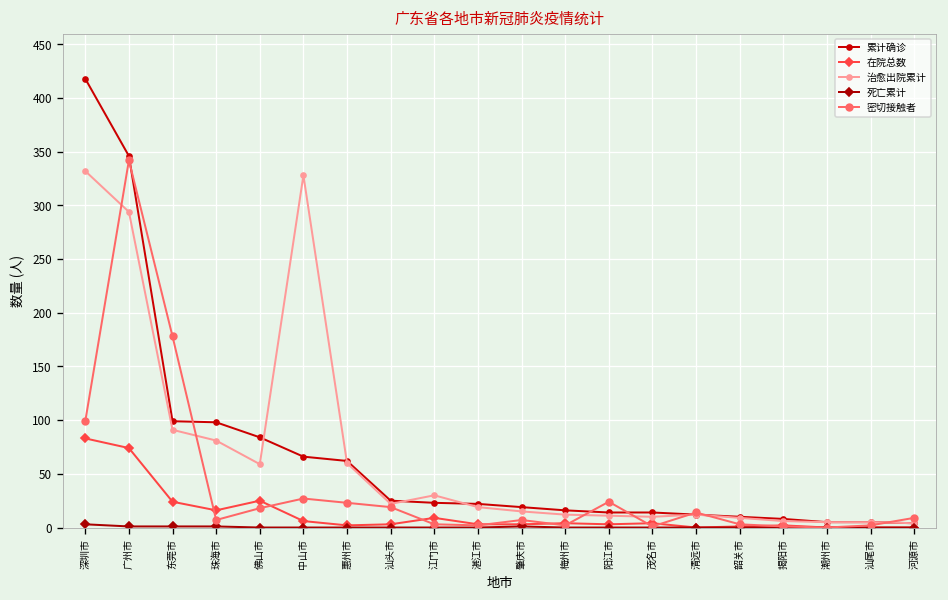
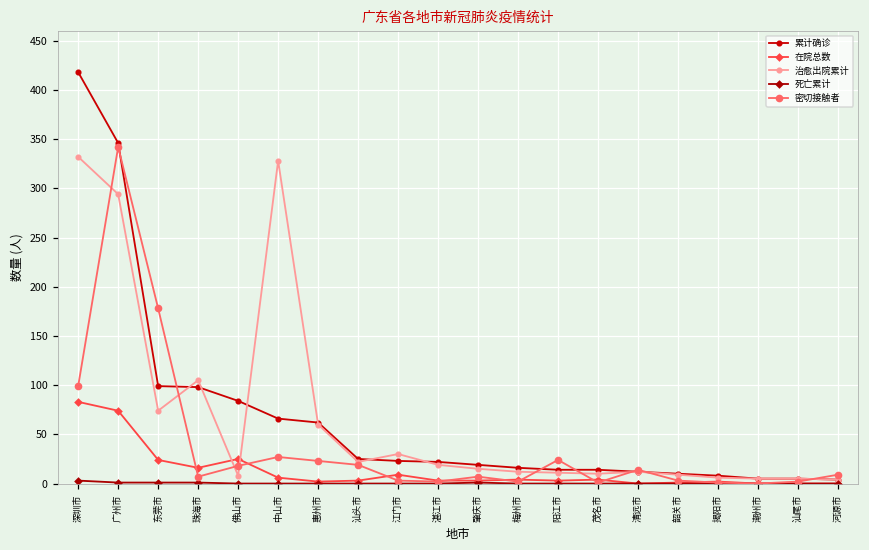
治愈出院累计, 东莞市: 90 -> 70
治愈出院累计, 珠海市: 80 -> 110
治愈出院累计, 佛山市: 60 -> 10
